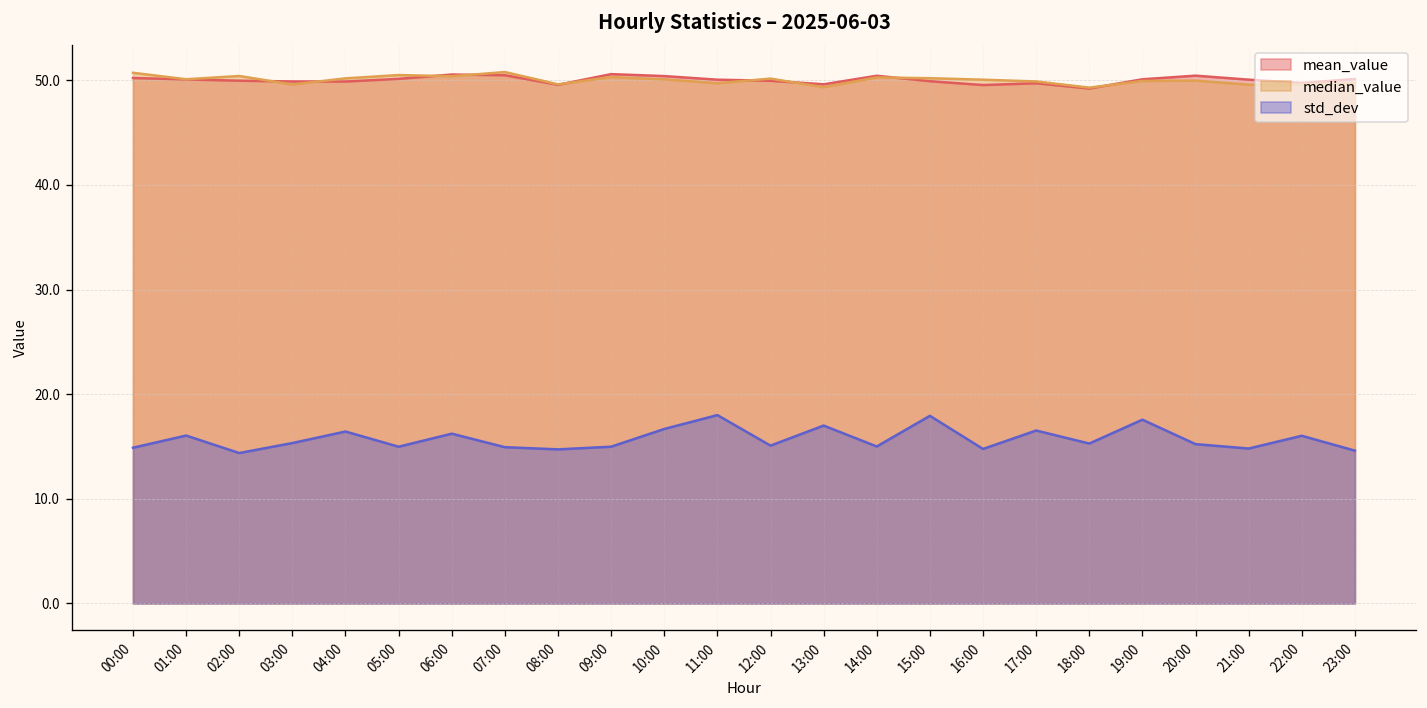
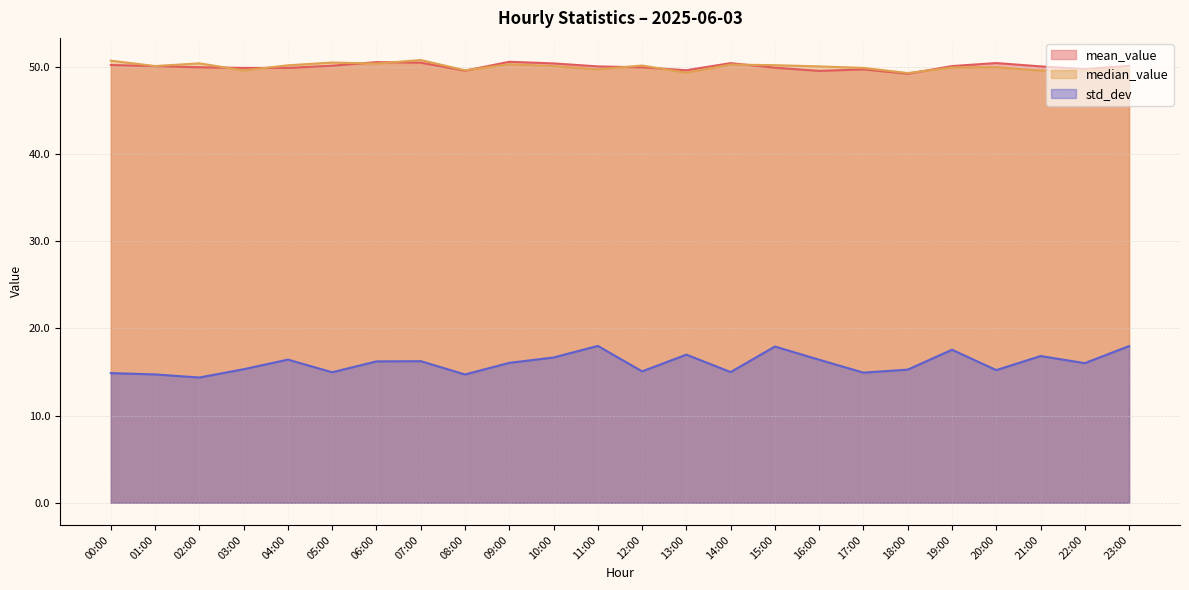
std_dev, 01:00: 16 -> 15
std_dev, 07:00: 15 -> 16
std_dev, 09:00: 15 -> 16
std_dev, 16:00: 15 -> 16
std_dev, 17:00: 17 -> 15
std_dev, 21:00: 15 -> 17
std_dev, 23:00: 15 -> 18
